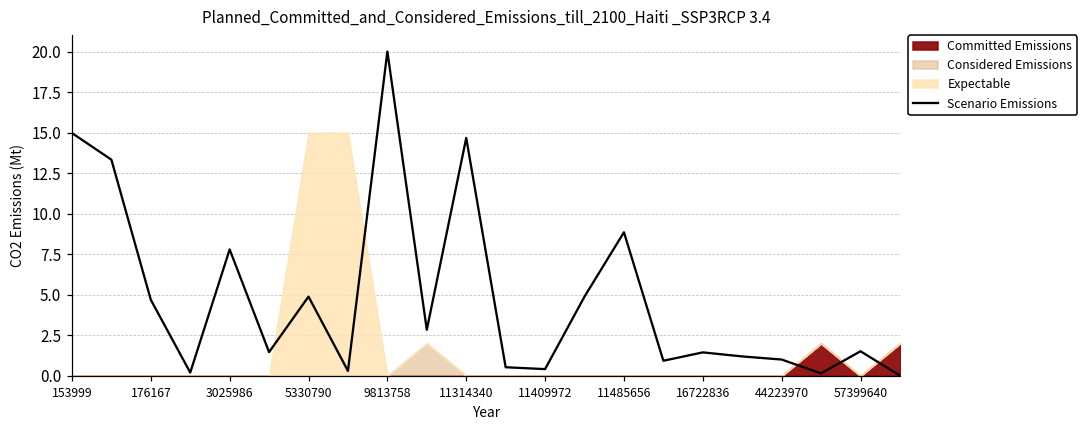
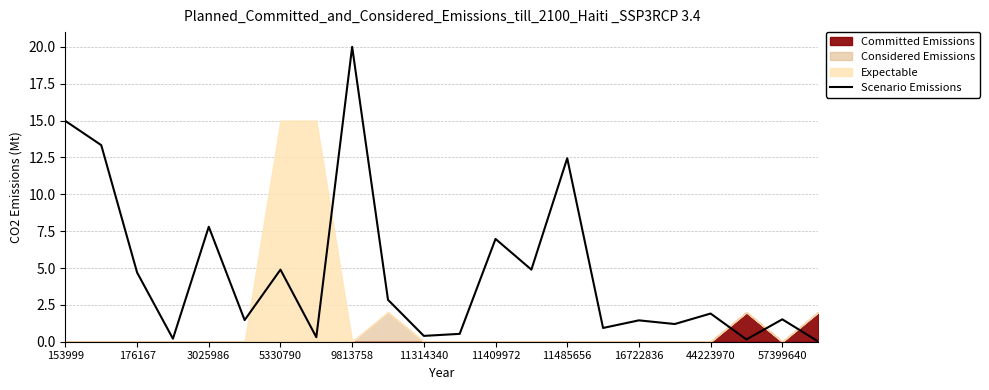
Scenario Emissions, 11314340: 14.7 -> 0.4
Scenario Emissions, 11409972: 0.4 -> 7.0
Scenario Emissions, 11485656: 8.9 -> 12.4
Scenario Emissions, 44223970: 1.0 -> 1.9
